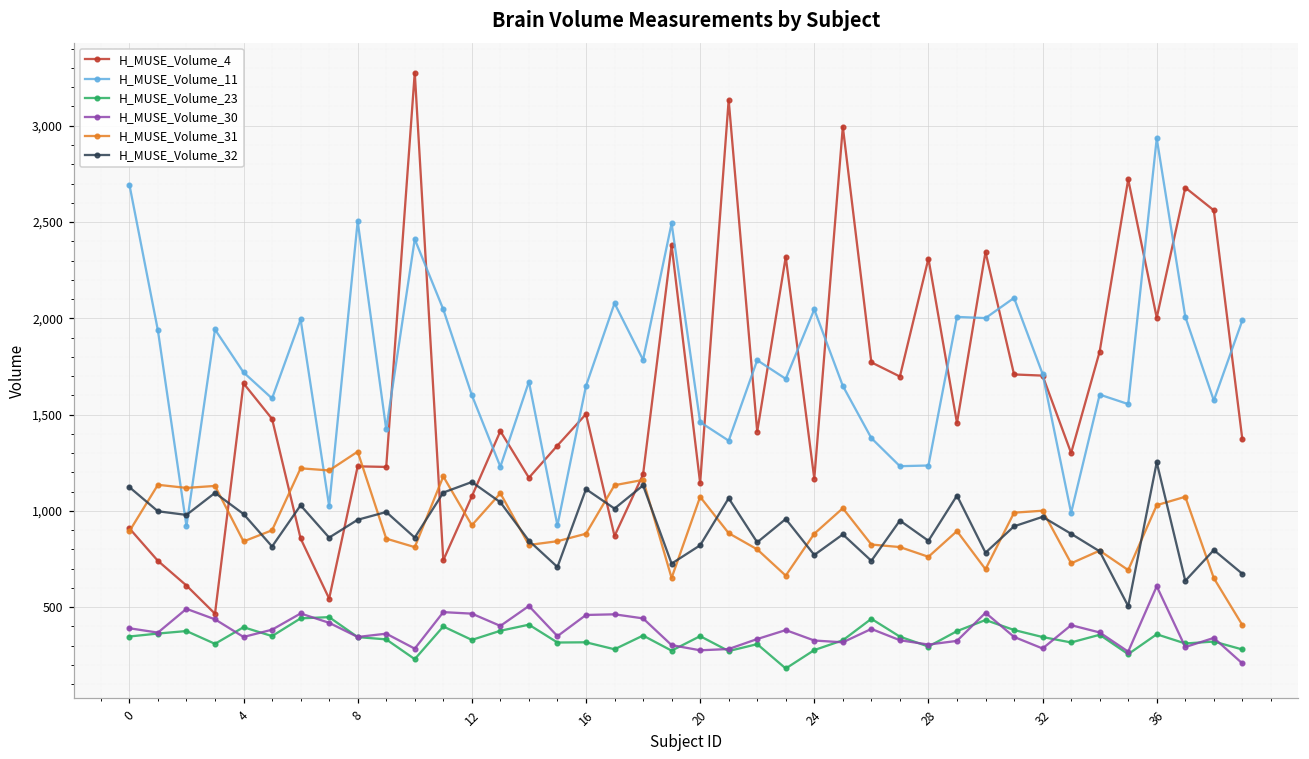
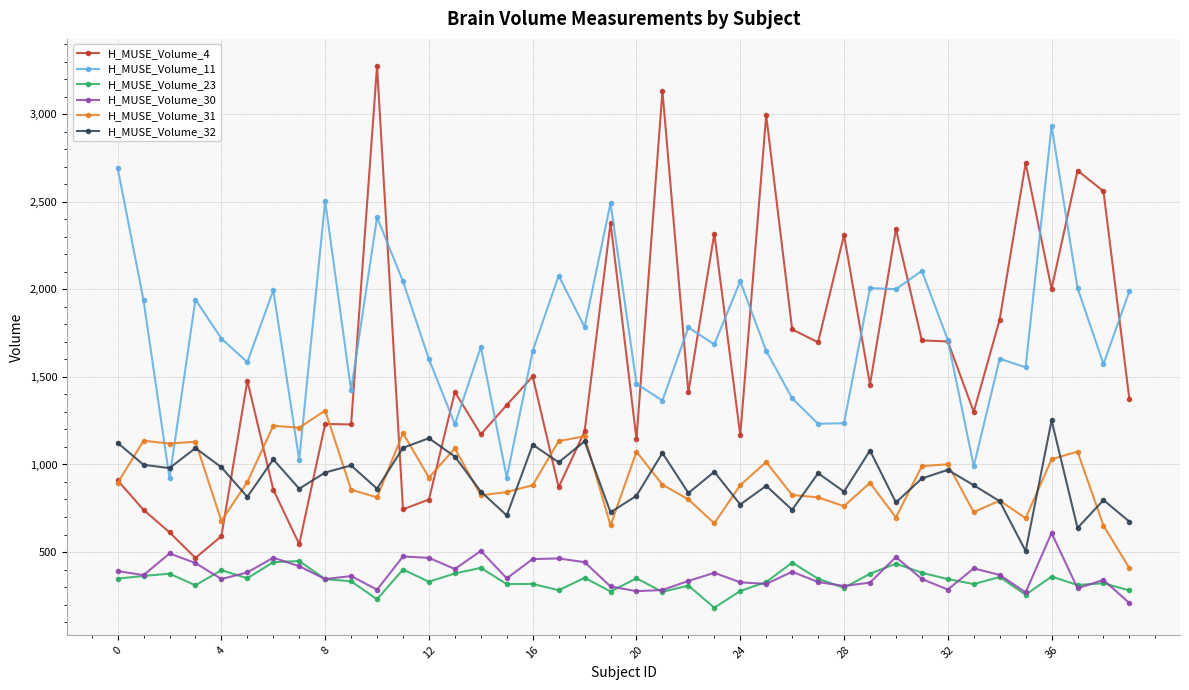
H_MUSE_Volume_4, 4: 1,660 -> 590
H_MUSE_Volume_31, 4: 840 -> 680
H_MUSE_Volume_4, 12: 1,080 -> 800
